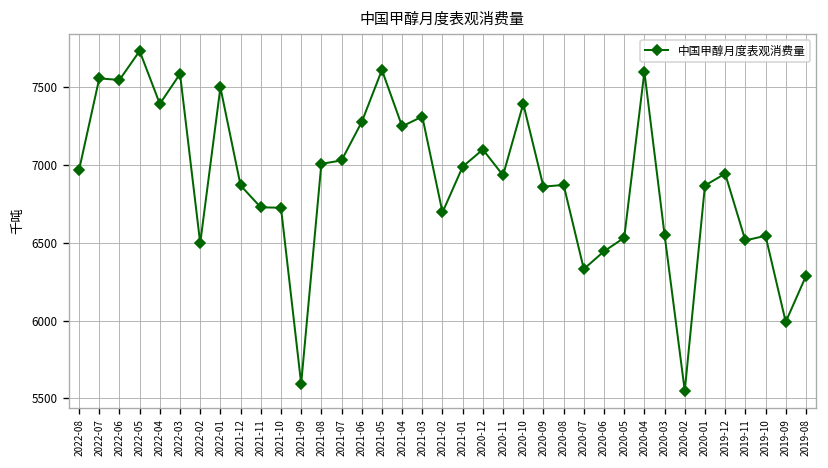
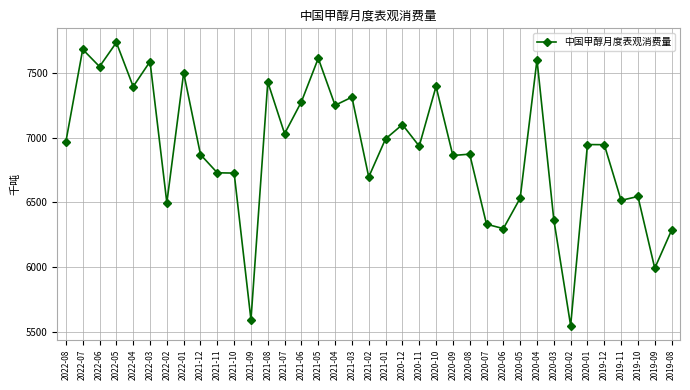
2022-07: 7560 -> 7680
2021-08: 7010 -> 7430
2020-06: 6450 -> 6300
2020-03: 6550 -> 6370
2020-01: 6870 -> 6950
